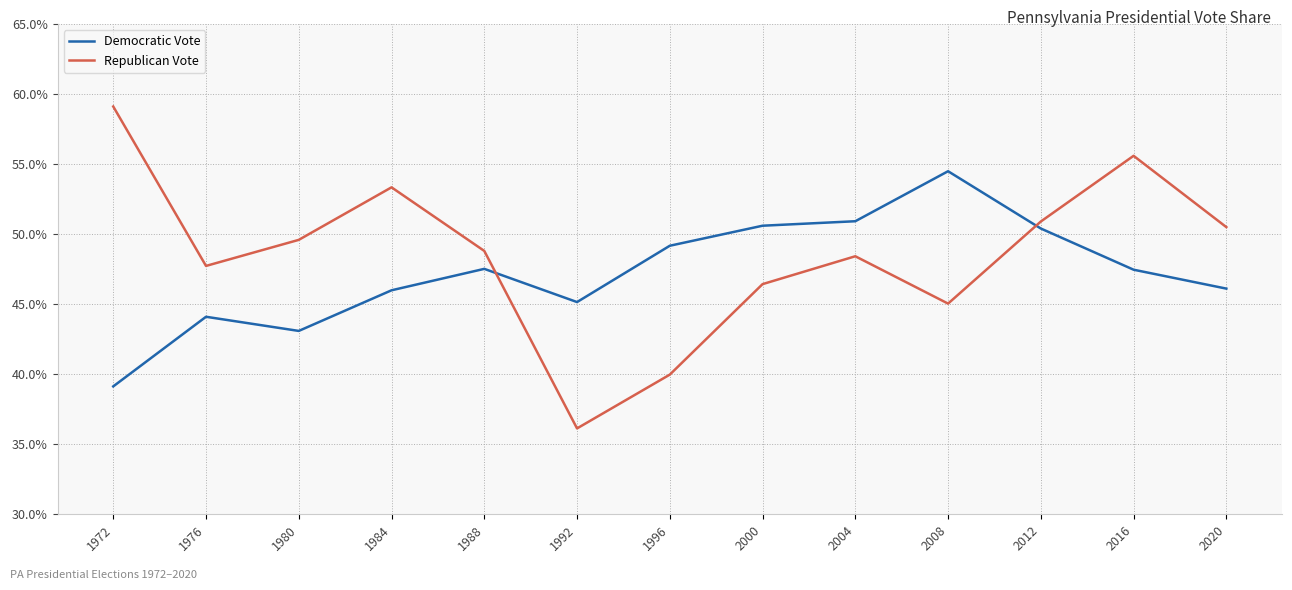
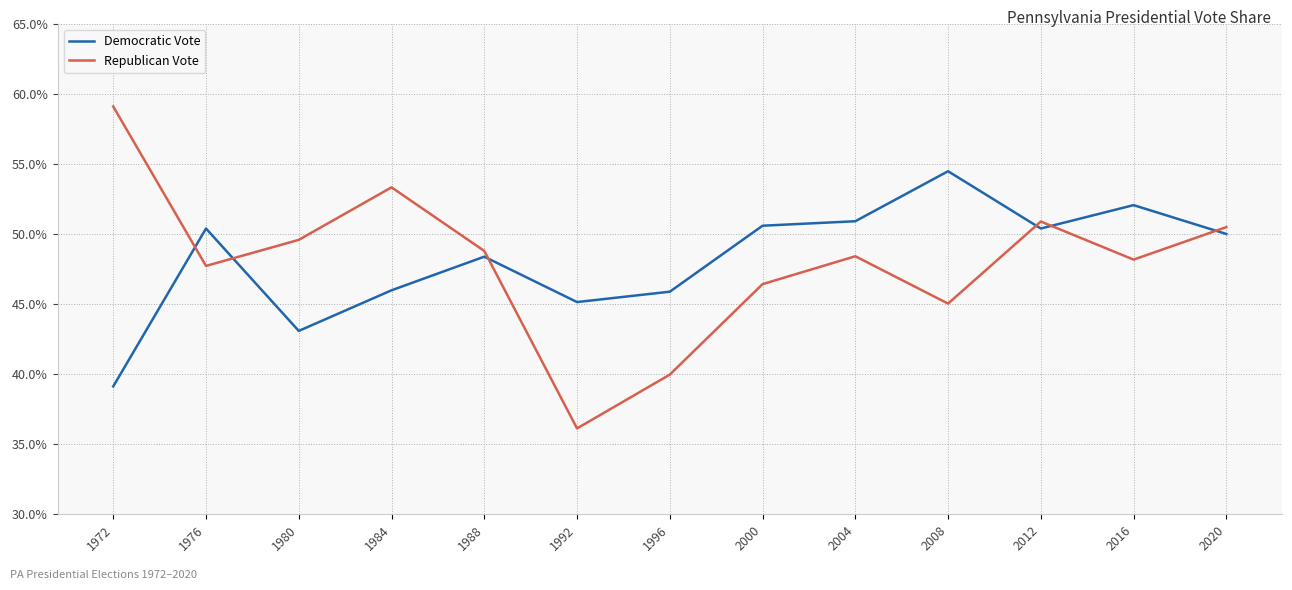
Democratic Vote, 1976: 44.1% -> 50.4%
Democratic Vote, 1988: 47.5% -> 48.4%
Democratic Vote, 1996: 49.2% -> 45.9%
Democratic Vote, 2016: 47.5% -> 52.1%
Republican Vote, 2016: 55.6% -> 48.2%
Democratic Vote, 2020: 46.1% -> 50.0%
